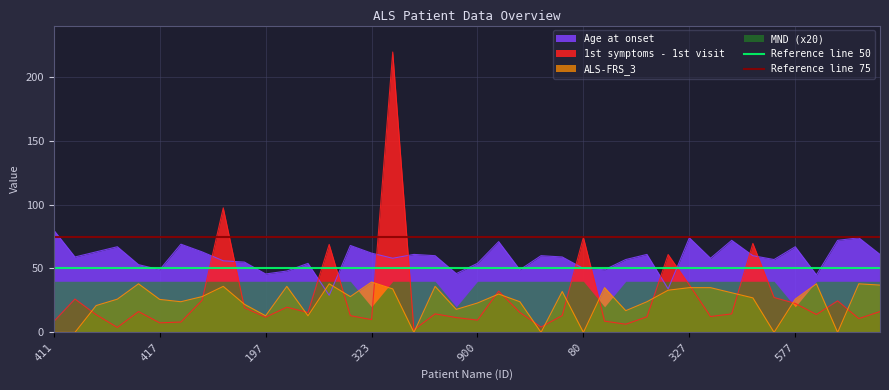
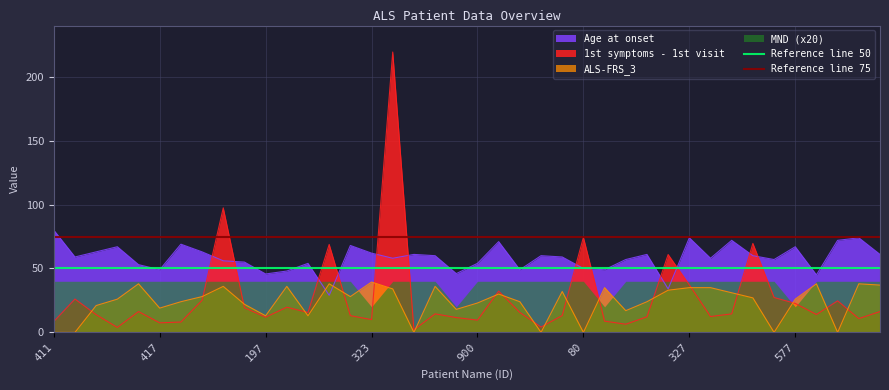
ALS-FRS_3, 417: 26 -> 19
